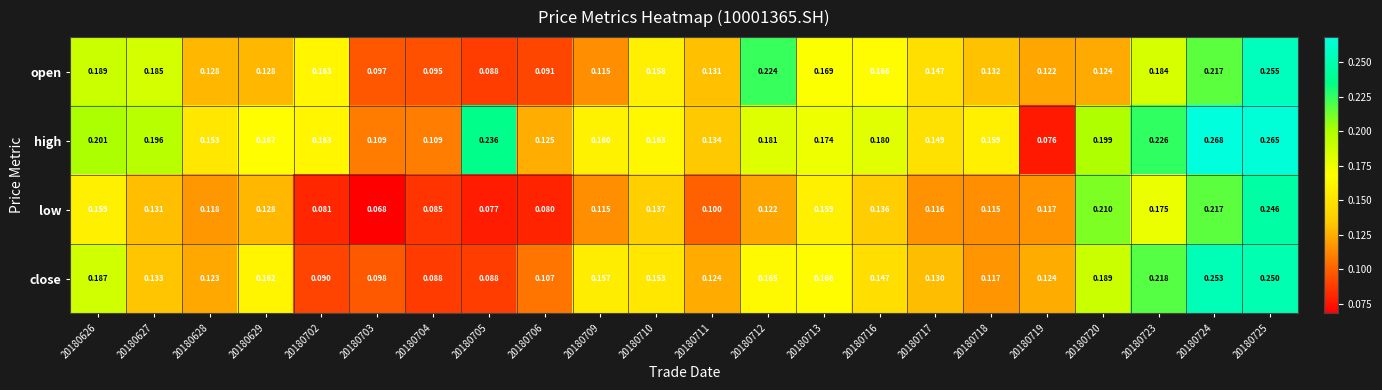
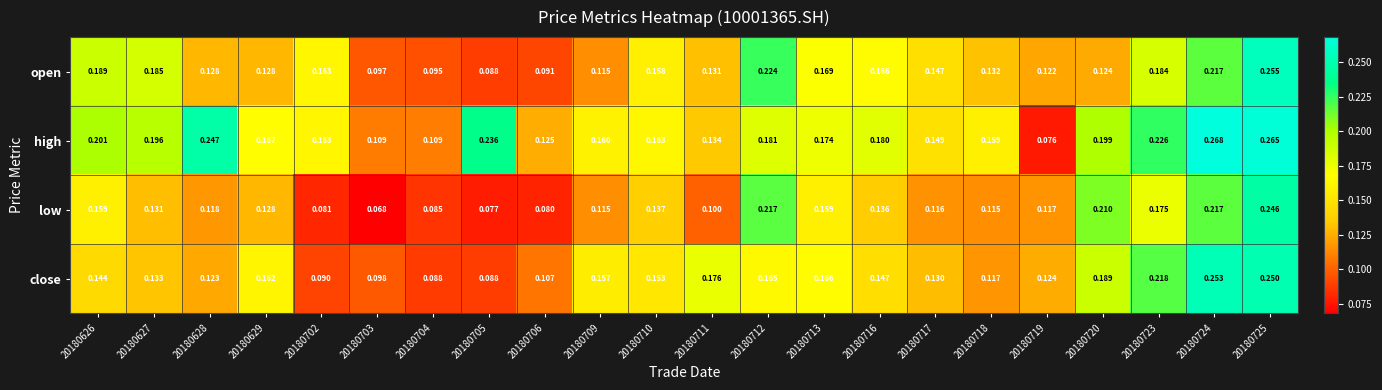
high, 20180628: 0.153 -> 0.247
low, 20180712: 0.122 -> 0.217
close, 20180626: 0.187 -> 0.144
close, 20180711: 0.124 -> 0.176
